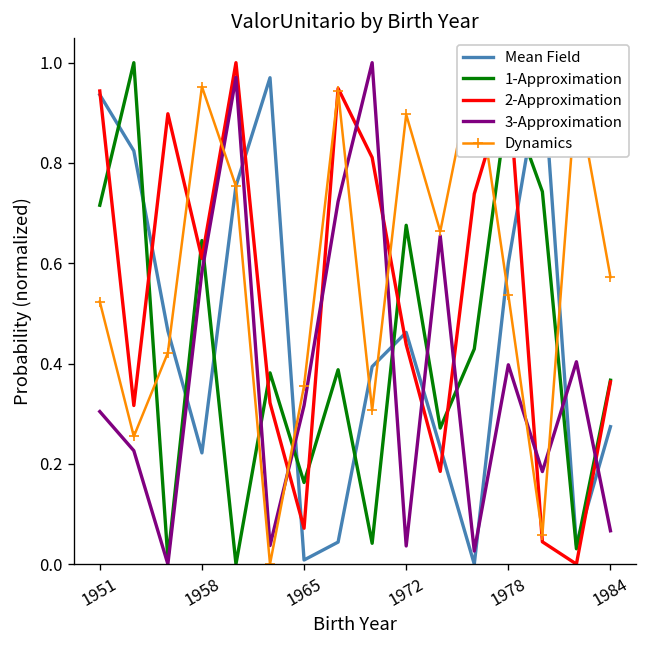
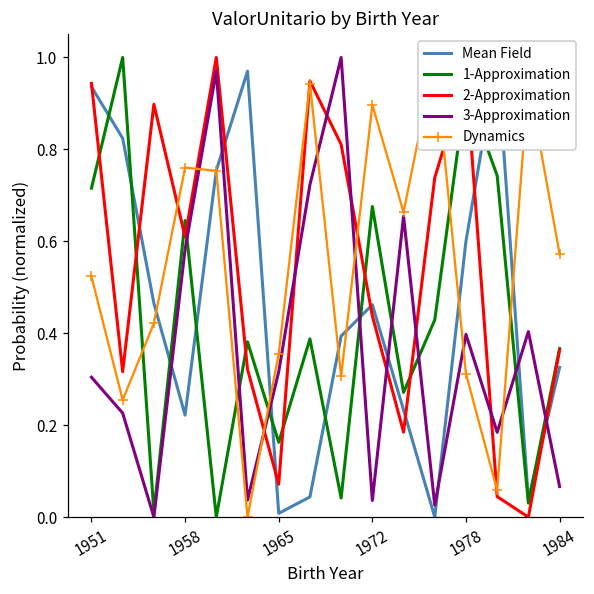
Dynamics, 1958: 0.95 -> 0.76
Dynamics, 1978: 0.54 -> 0.31
Mean Field, 1984: 0.27 -> 0.33
